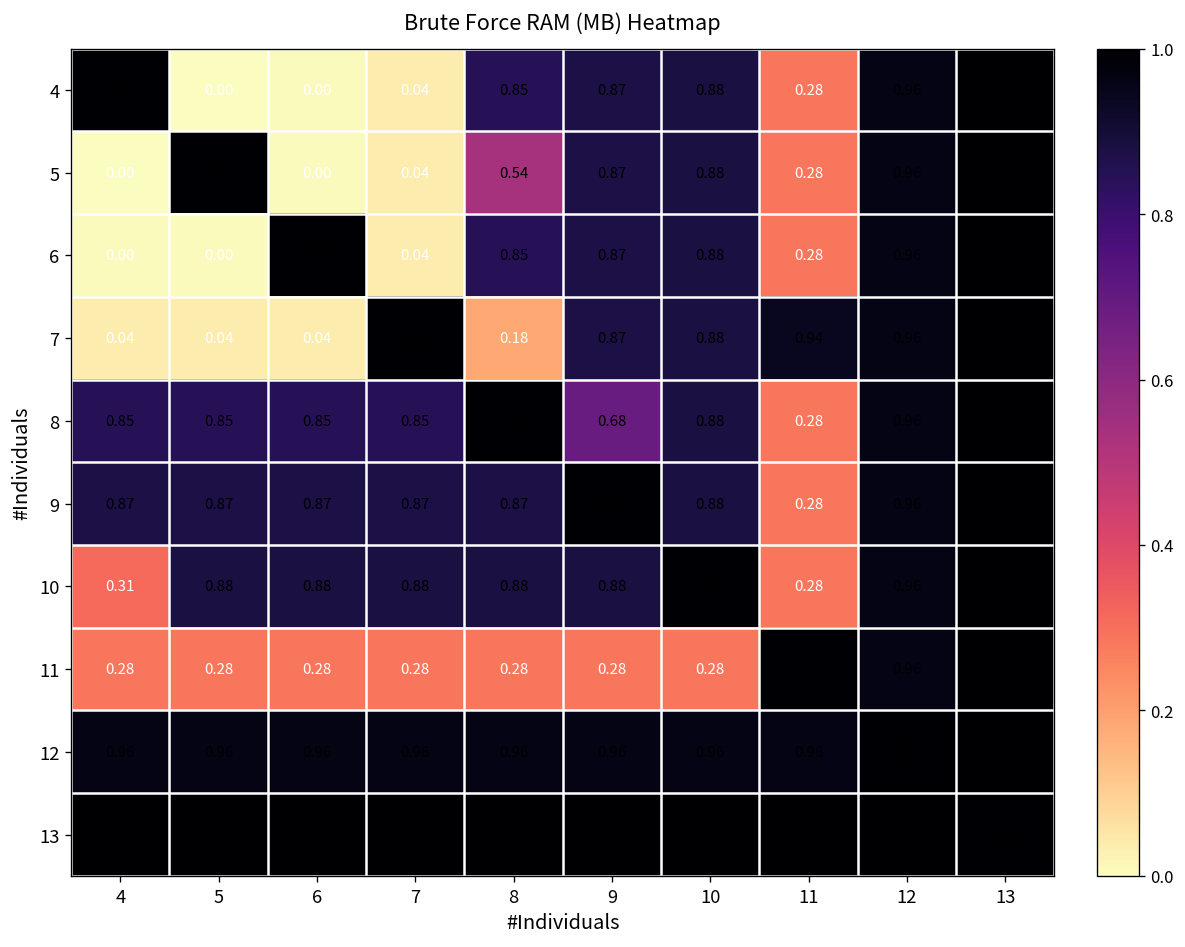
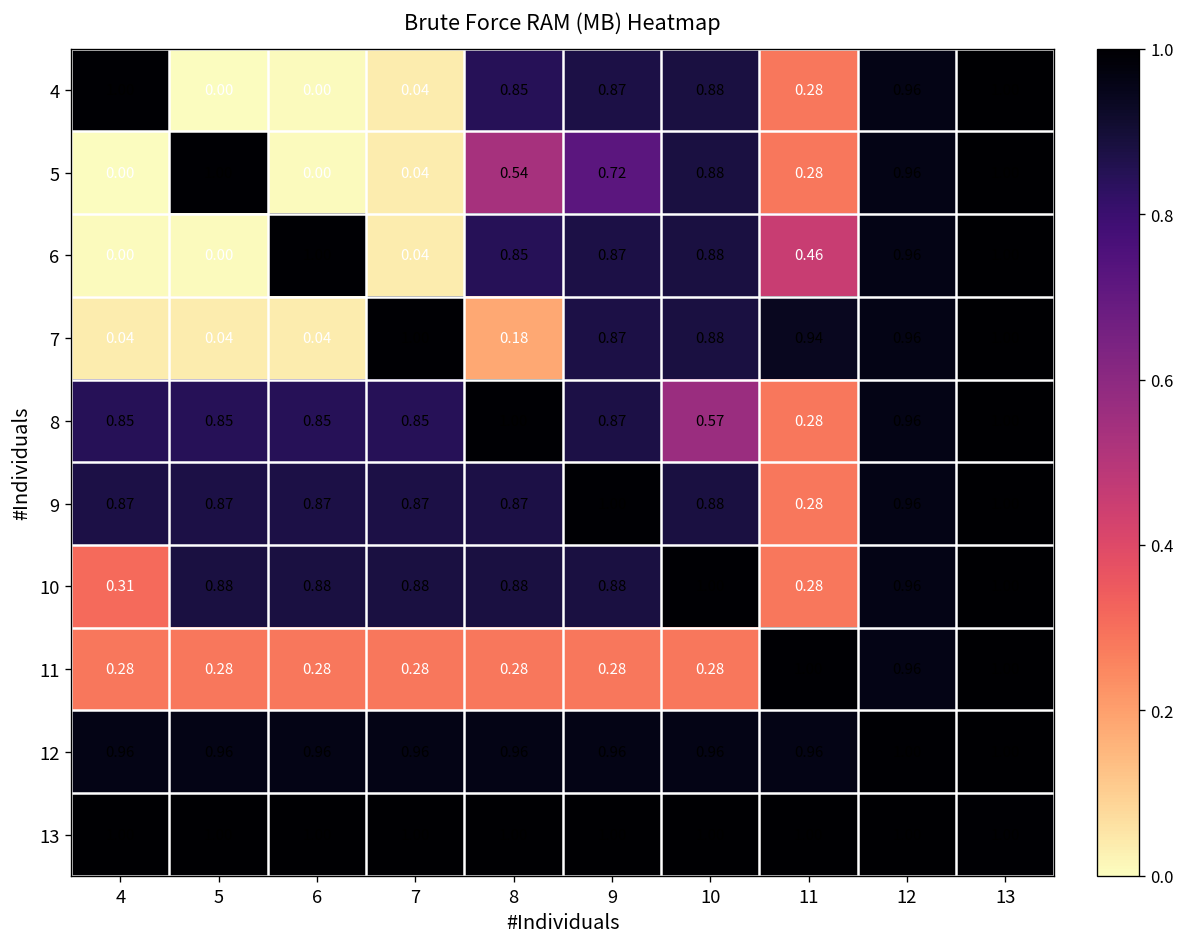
5, 9: 0.87 -> 0.72
6, 11: 0.28 -> 0.46
8, 9: 0.68 -> 0.87
8, 10: 0.88 -> 0.57
